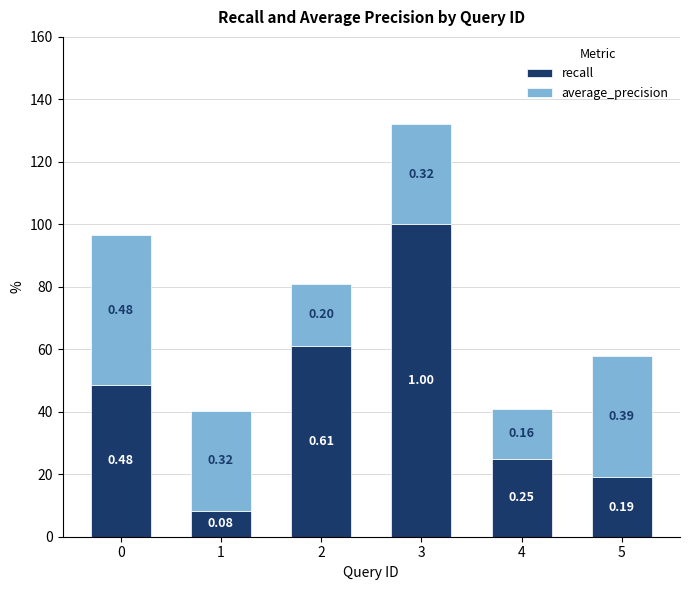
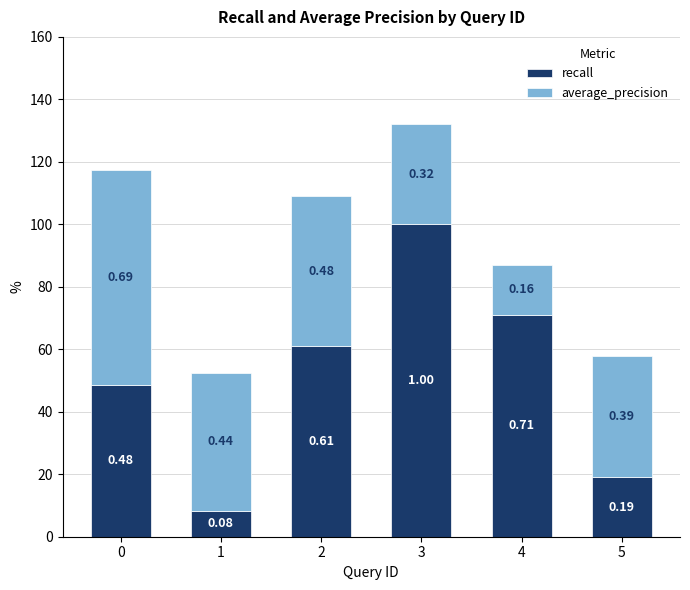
average_precision, 0: 0.48 -> 0.69
average_precision, 1: 0.32 -> 0.44
average_precision, 2: 0.20 -> 0.48
recall, 4: 0.25 -> 0.71
